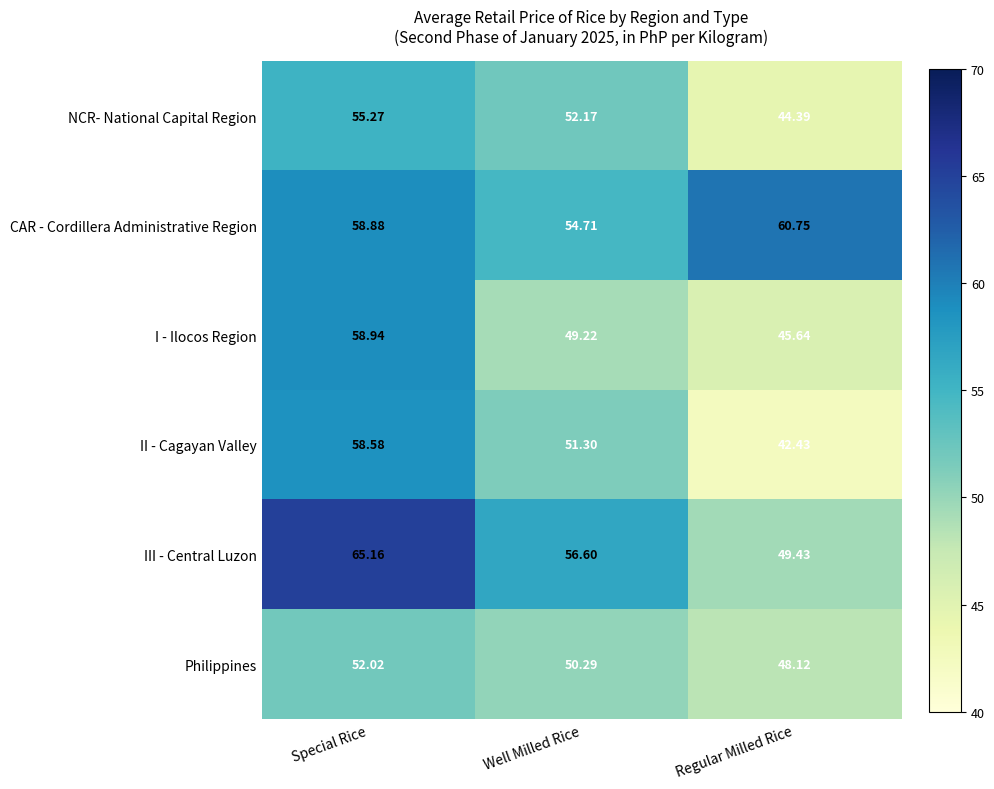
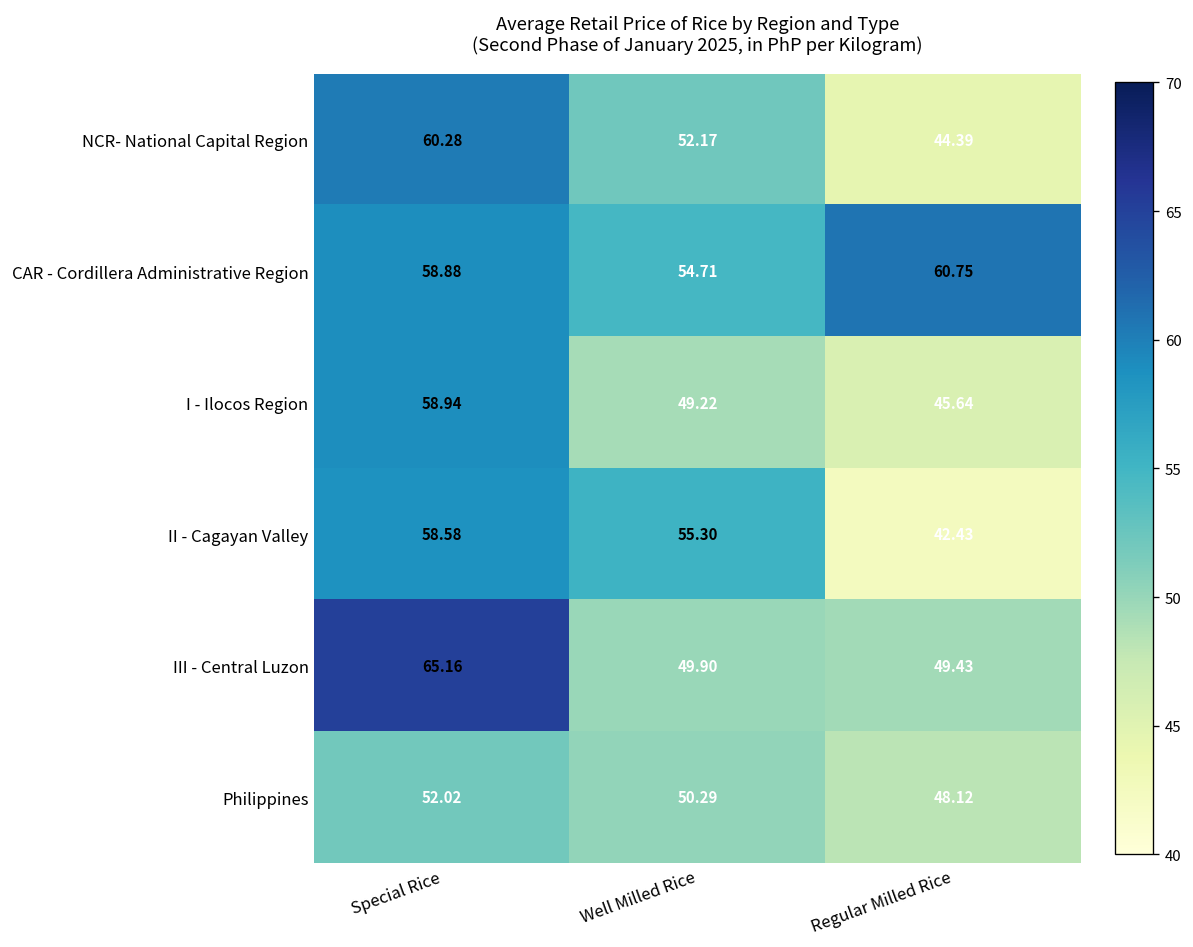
NCR- National Capital Region, Special Rice: 55.27 -> 60.28
II - Cagayan Valley, Well Milled Rice: 51.30 -> 55.30
III - Central Luzon, Well Milled Rice: 56.60 -> 49.90
